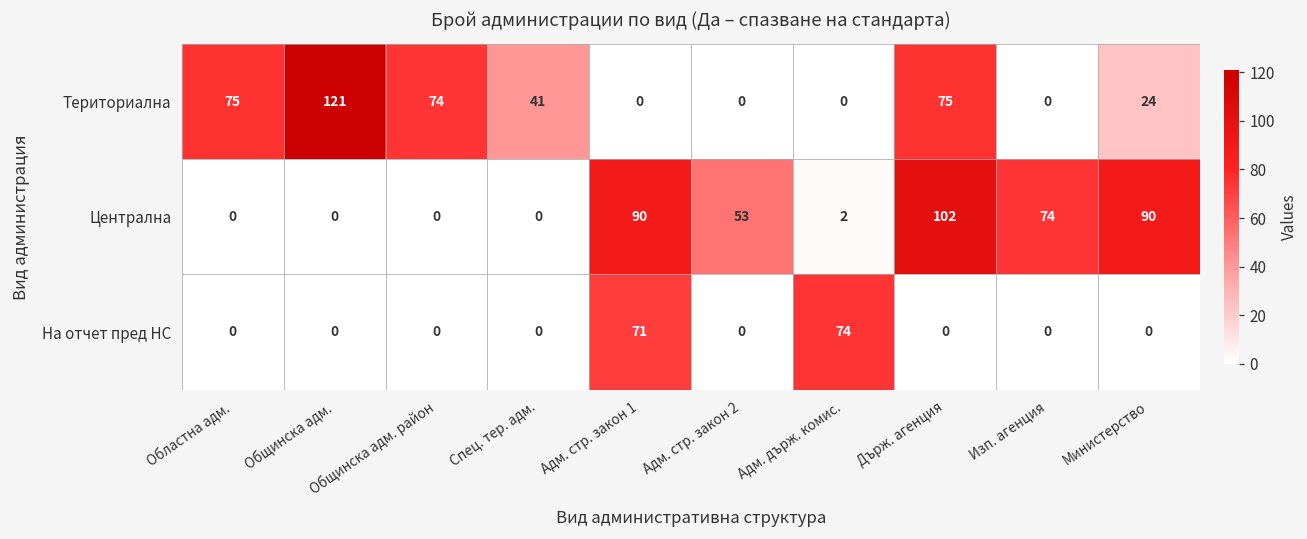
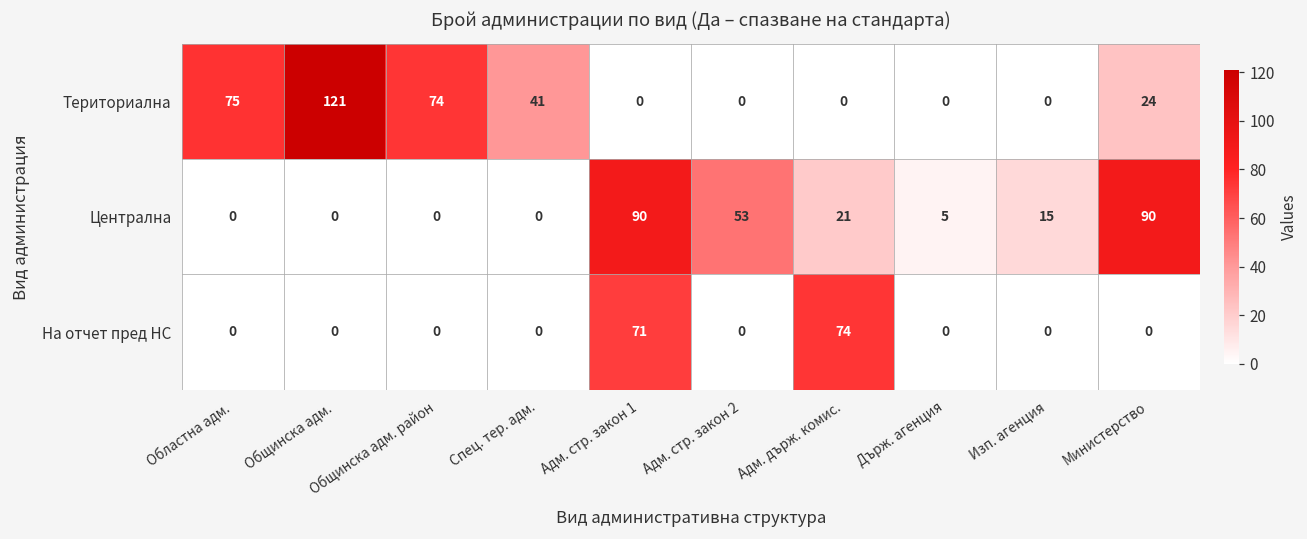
Териториална, Държ. агенция: 75 -> 0
Централна, Адм. държ. комис.: 2 -> 21
Централна, Държ. агенция: 102 -> 5
Централна, Изп. агенция: 74 -> 15
